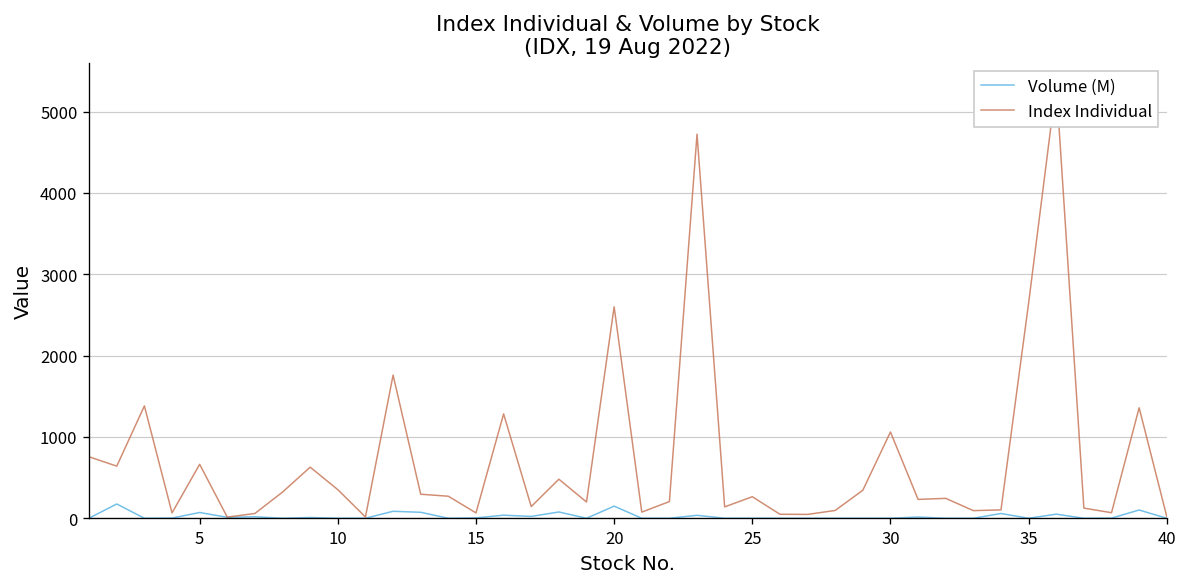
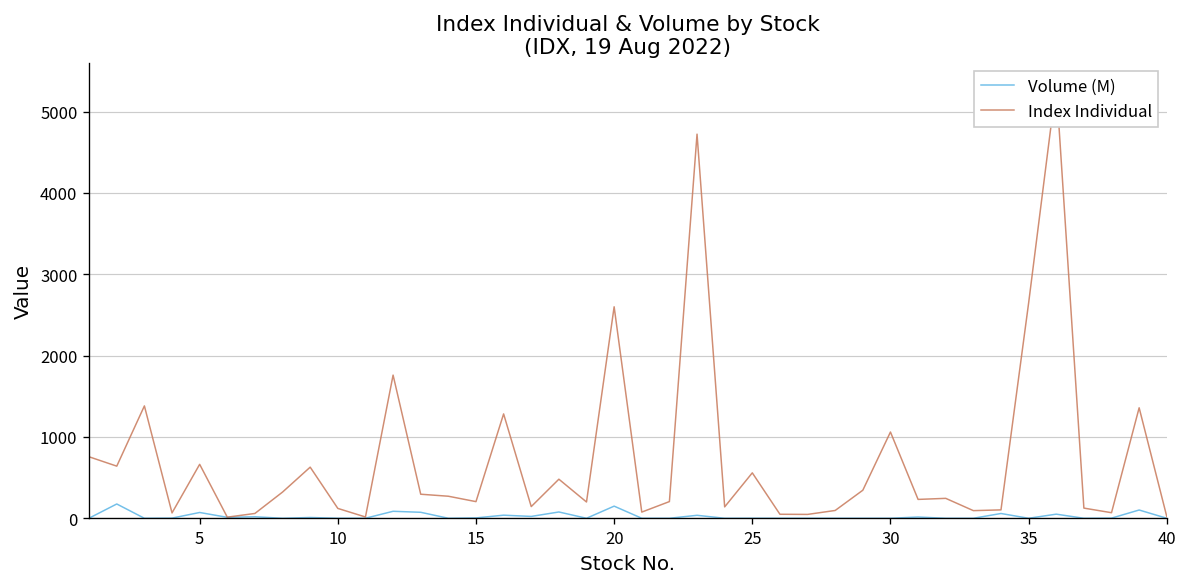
Index Individual, 10: 400 -> 100
Index Individual, 15: 100 -> 200
Index Individual, 25: 300 -> 600
